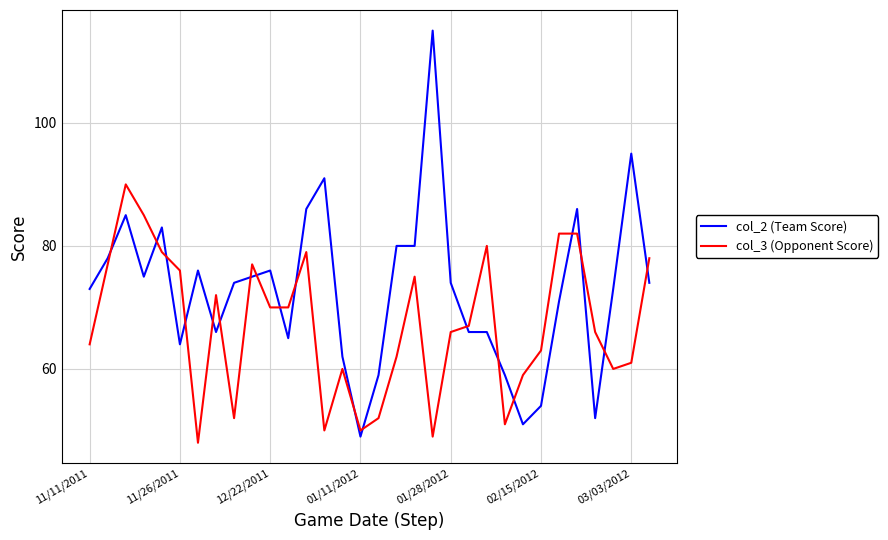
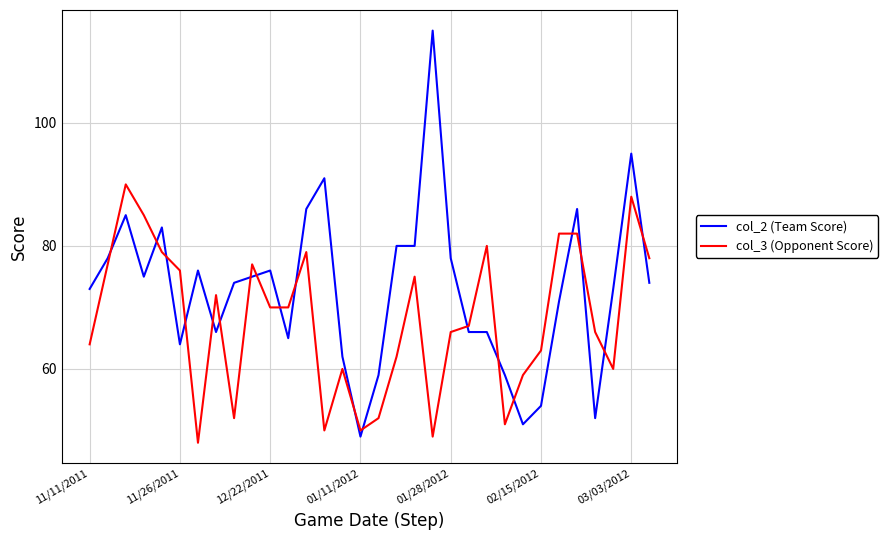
col_2 (Team Score), 01/28/2012: 74 -> 78
col_3 (Opponent Score), 03/03/2012: 61 -> 88
